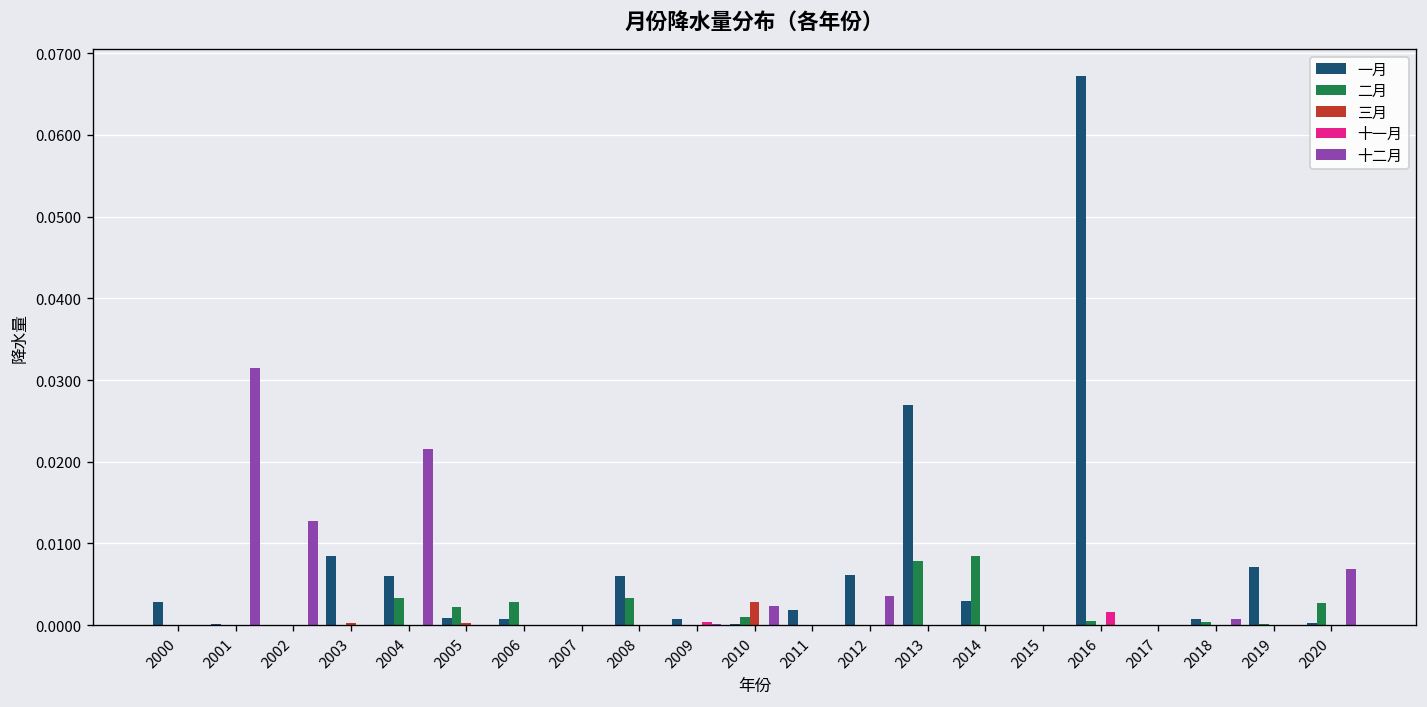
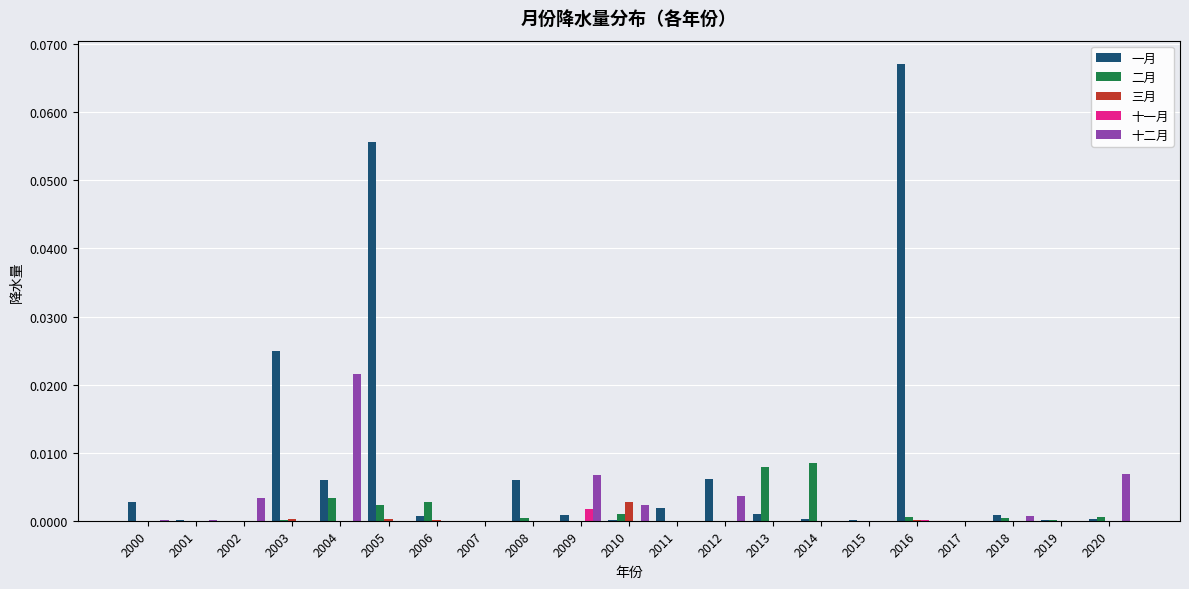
十二月, 2001: 0.031 -> 0.000
十二月, 2002: 0.013 -> 0.003
一月, 2003: 0.008 -> 0.025
一月, 2005: 0.001 -> 0.056
二月, 2008: 0.003 -> 0.000
十一月, 2009: 0.000 -> 0.002
十二月, 2009: 0.000 -> 0.007
一月, 2013: 0.027 -> 0.001
一月, 2014: 0.003 -> 0.000
十一月, 2016: 0.002 -> 0.000
一月, 2019: 0.007 -> 0.000
二月, 2020: 0.003 -> 0.001
